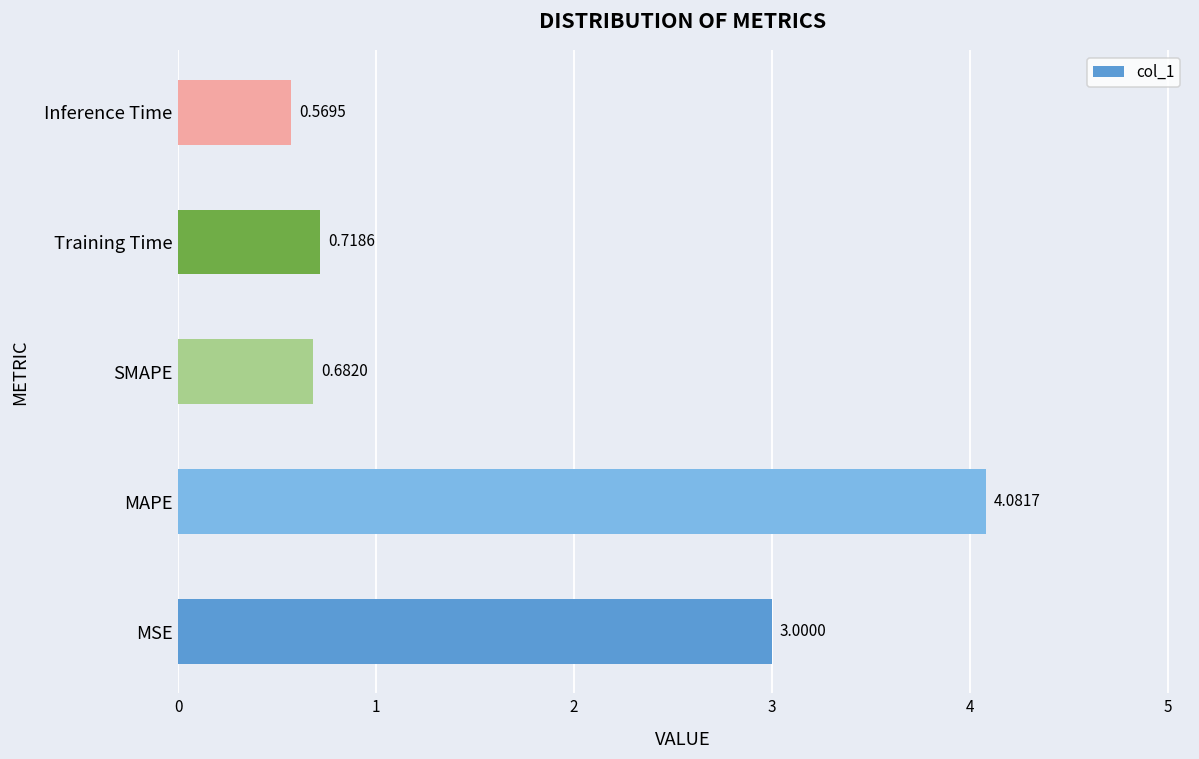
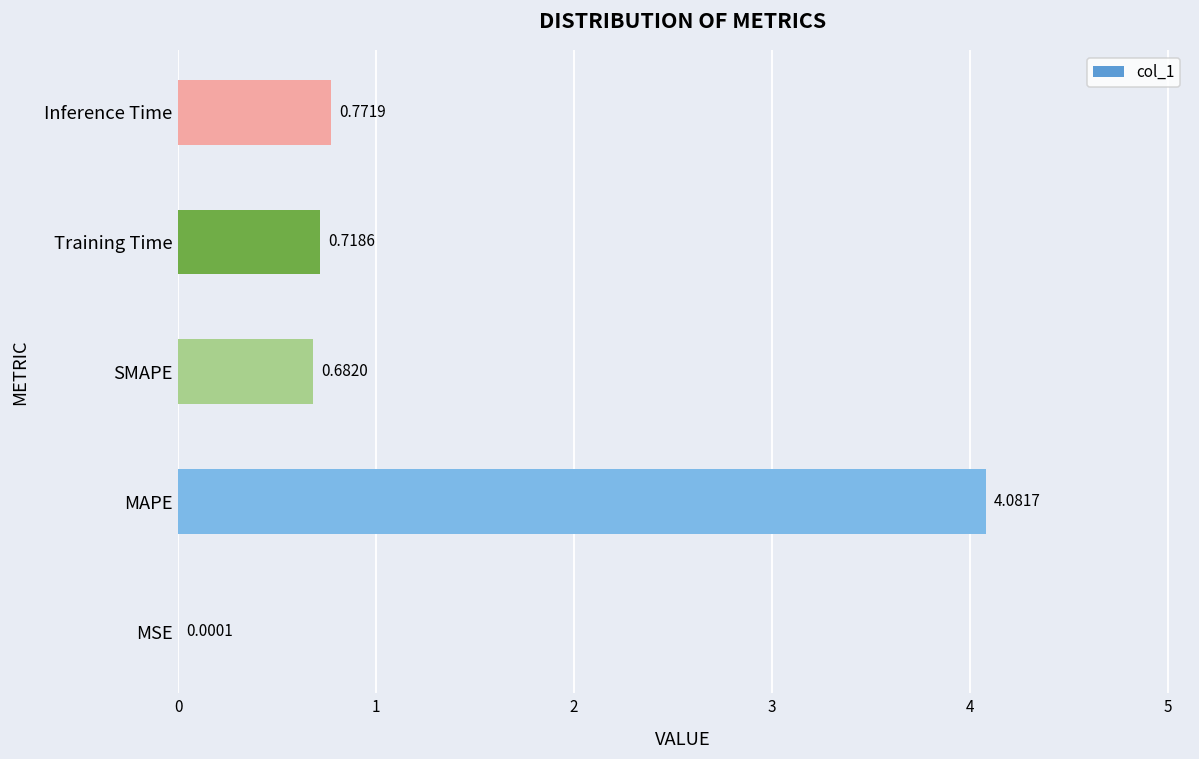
Inference Time: 0.5695 -> 0.7719
MSE: 3.0000 -> 0.0001
